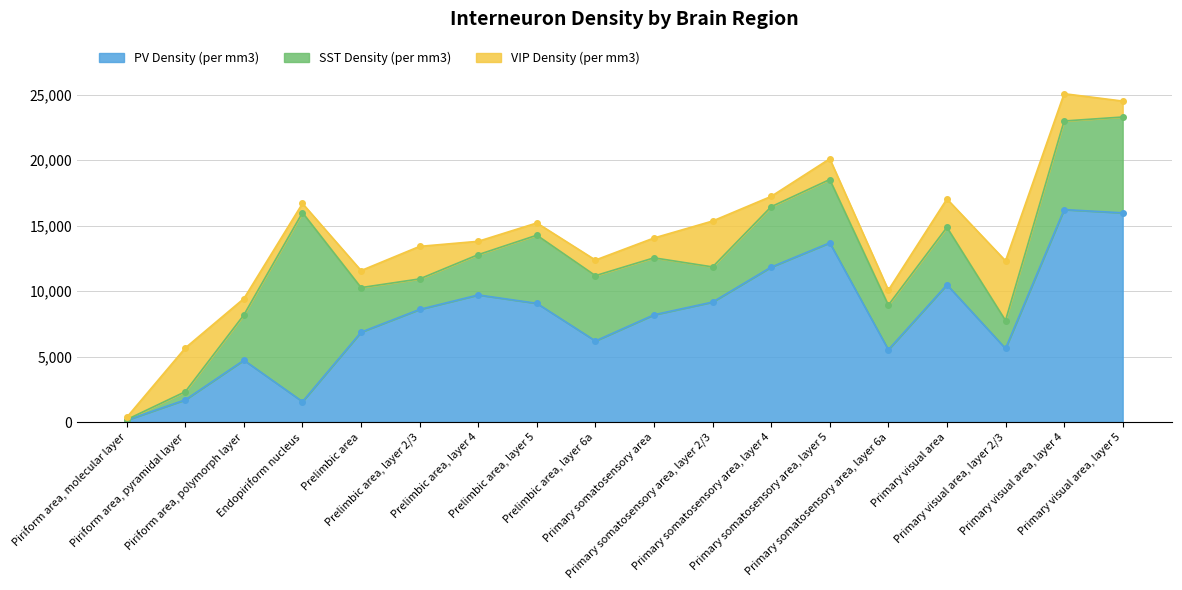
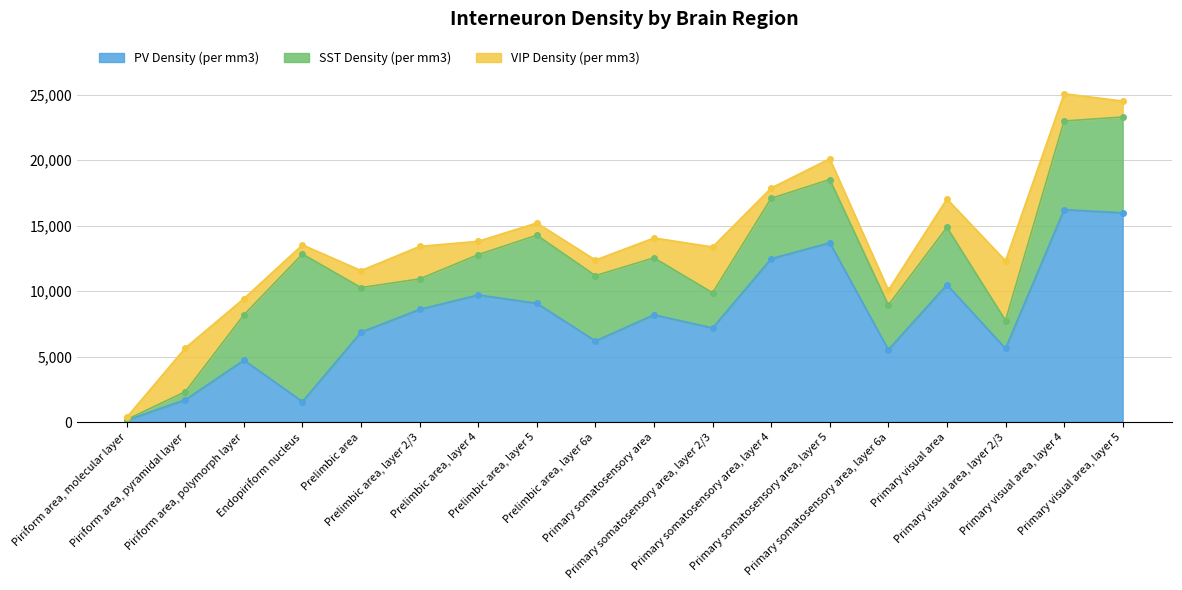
SST Density (per mm3), Endopiriform nucleus: 14,400 -> 11,300
PV Density (per mm3), Primary somatosensory area, layer 2/3: 9,200 -> 7,200
PV Density (per mm3), Primary somatosensory area, layer 4: 11,800 -> 12,500
